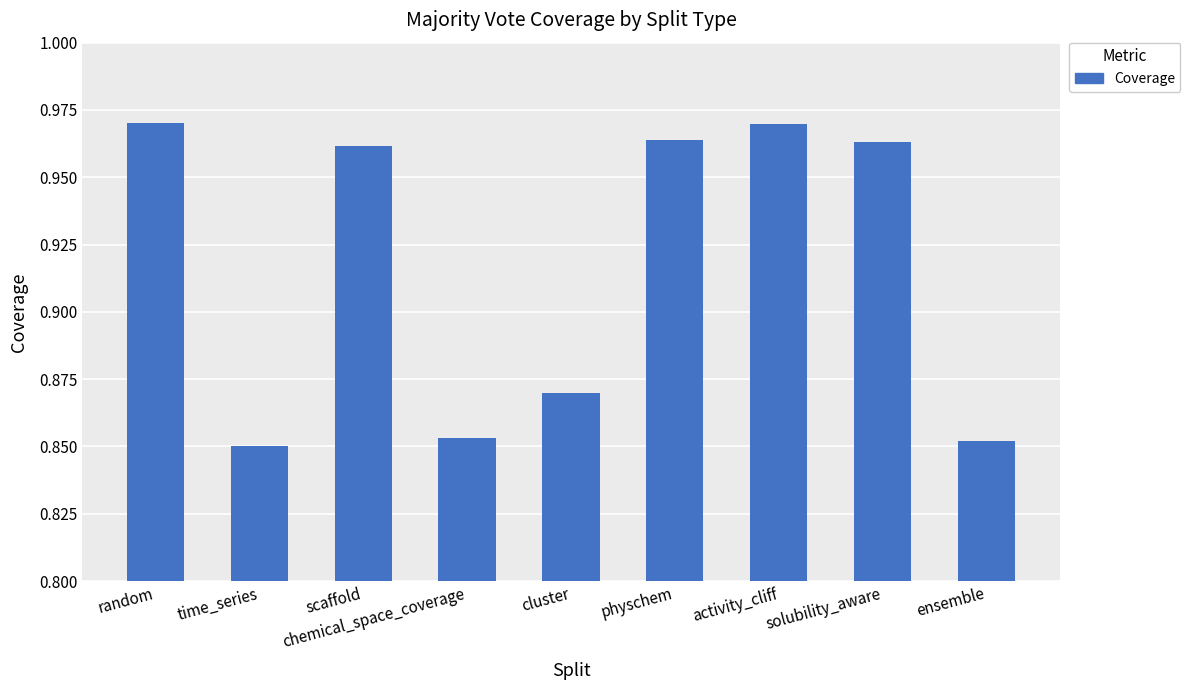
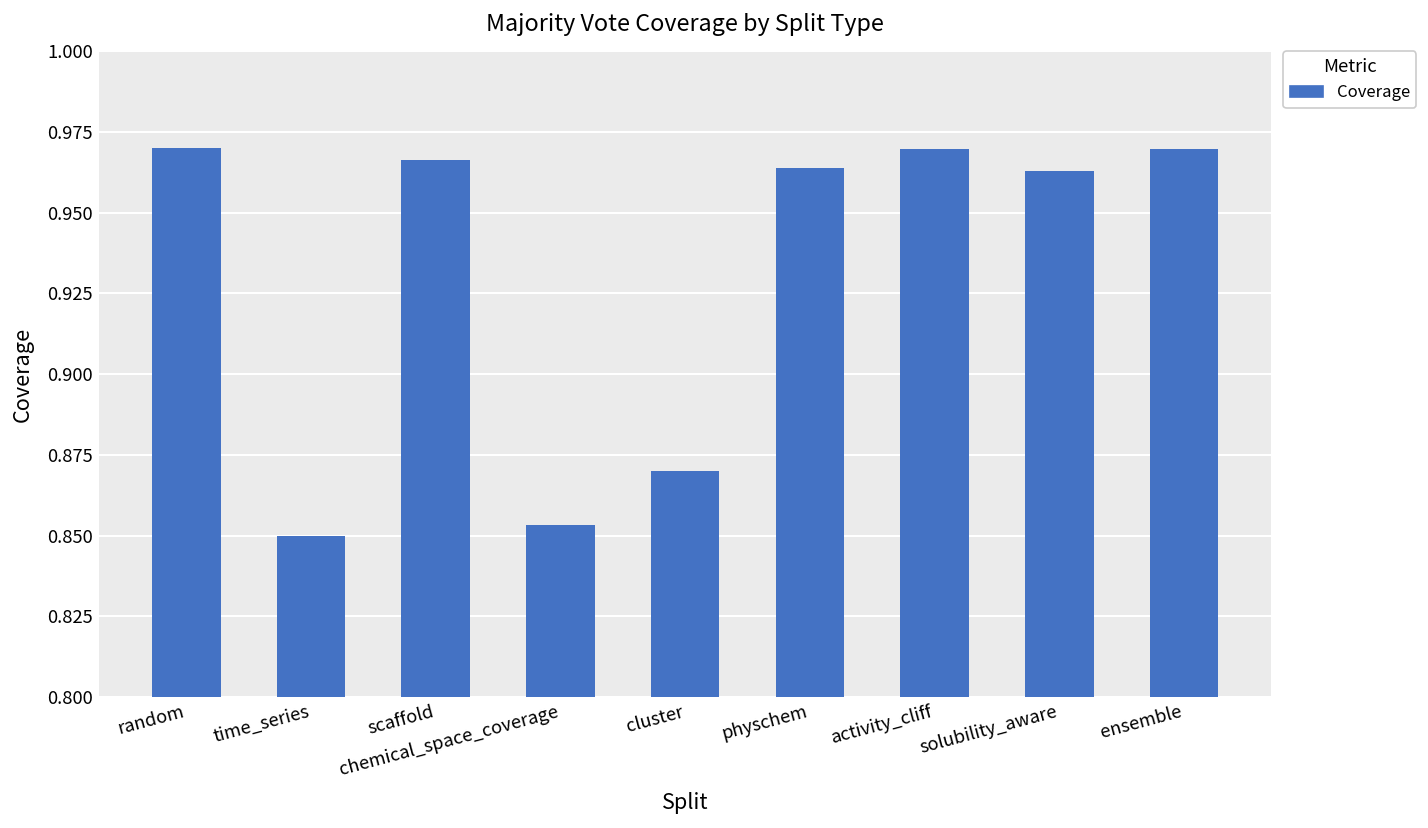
scaffold: 0.962 -> 0.966
ensemble: 0.852 -> 0.970
